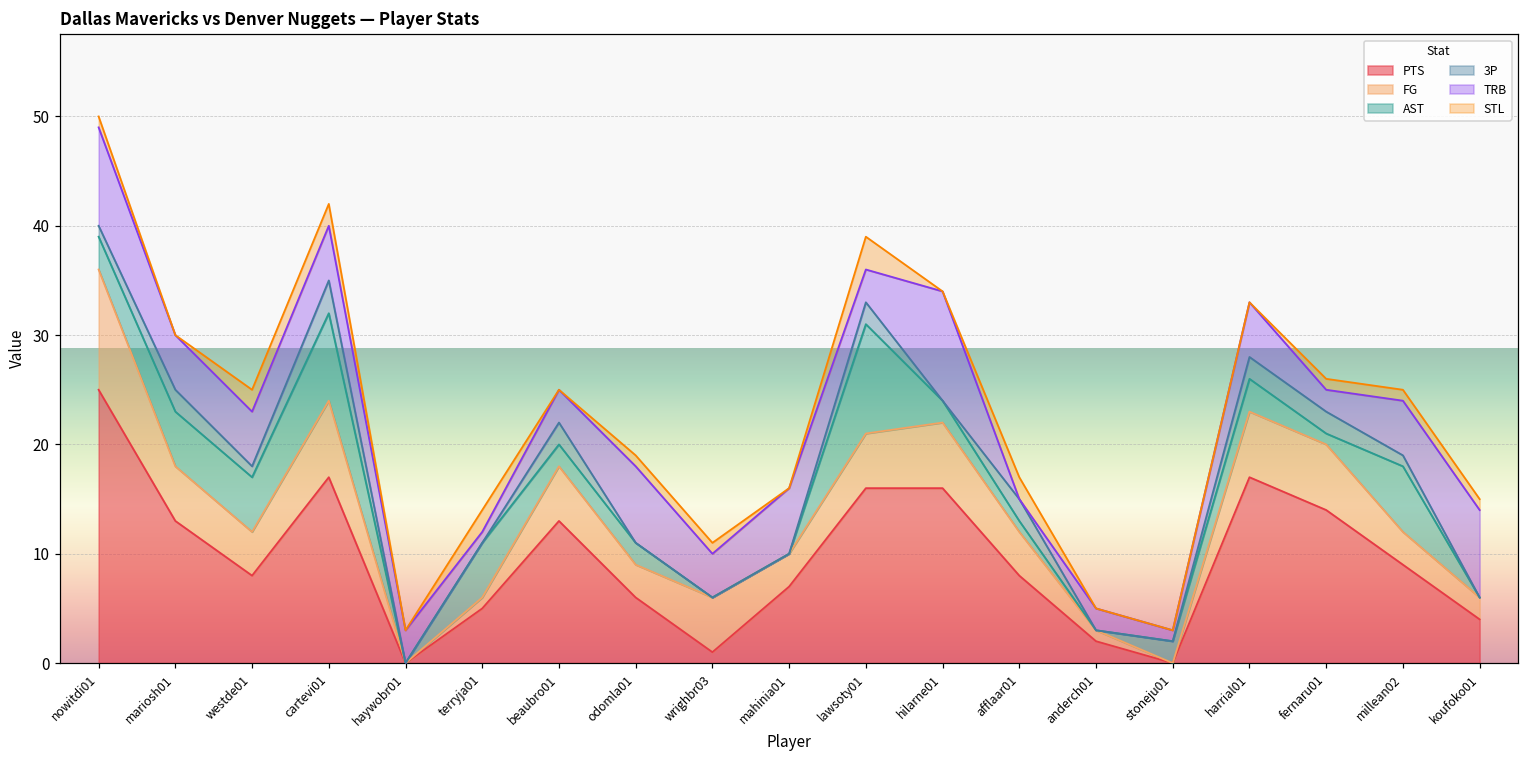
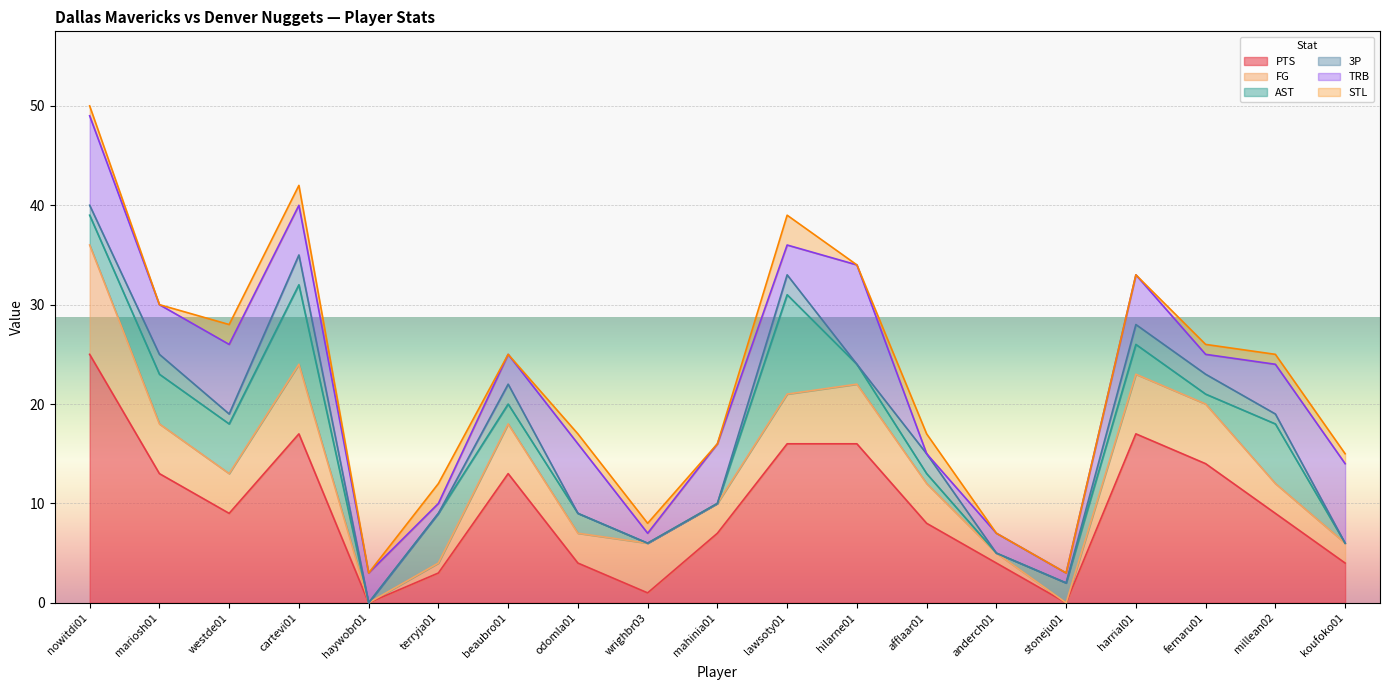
PTS, westde01: 8 -> 9
TRB, westde01: 5 -> 7
PTS, terryja01: 5 -> 3
PTS, odomla01: 6 -> 4
TRB, wrighbr03: 4 -> 1
PTS, anderch01: 2 -> 4
